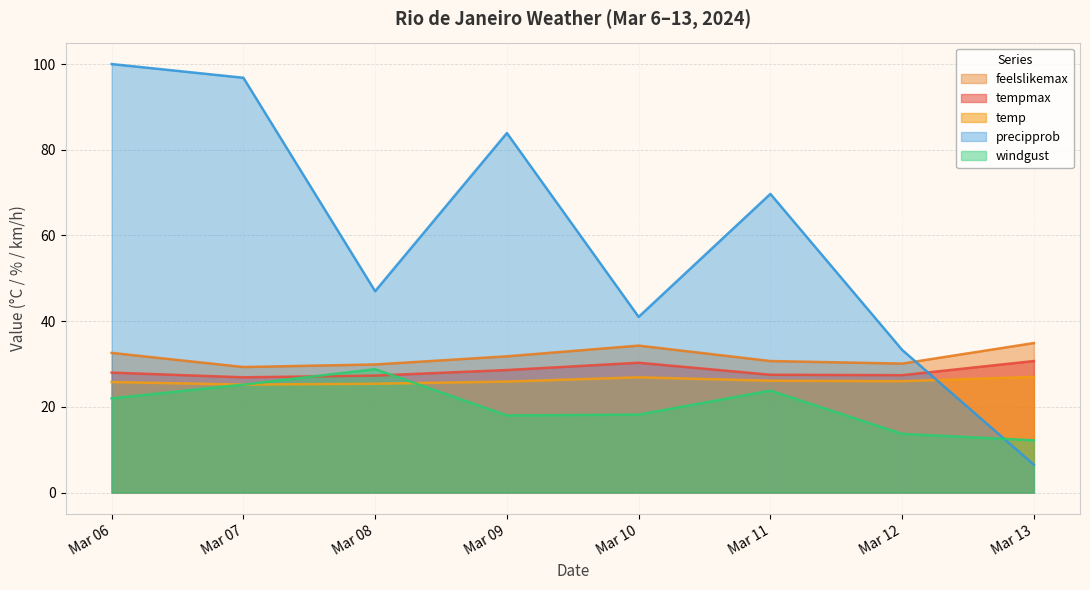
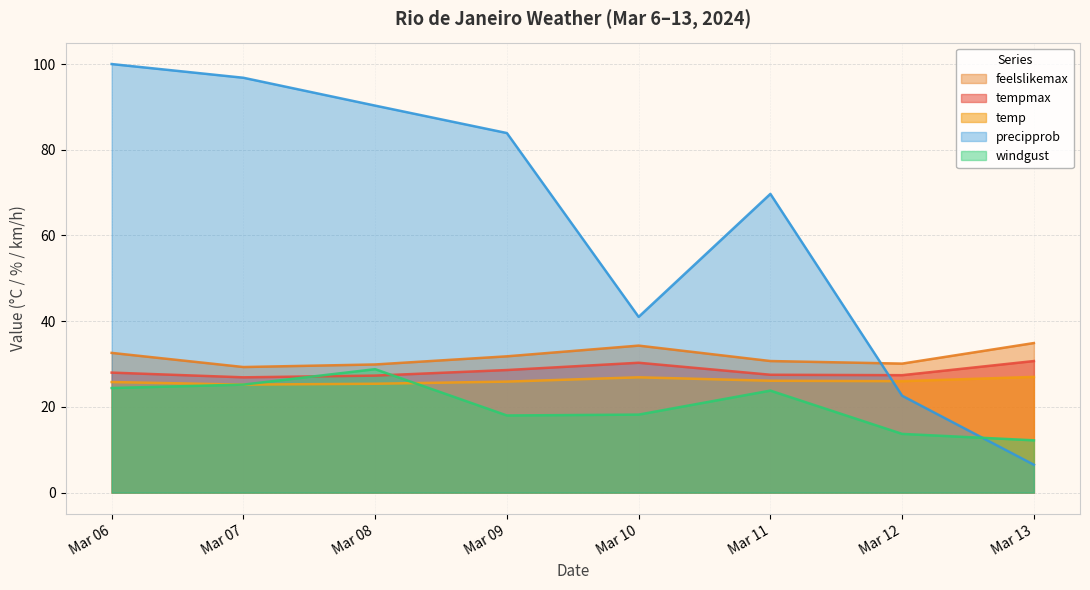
windgust, Mar 06: 22 -> 24
precipprob, Mar 08: 47 -> 90
precipprob, Mar 12: 33 -> 23
